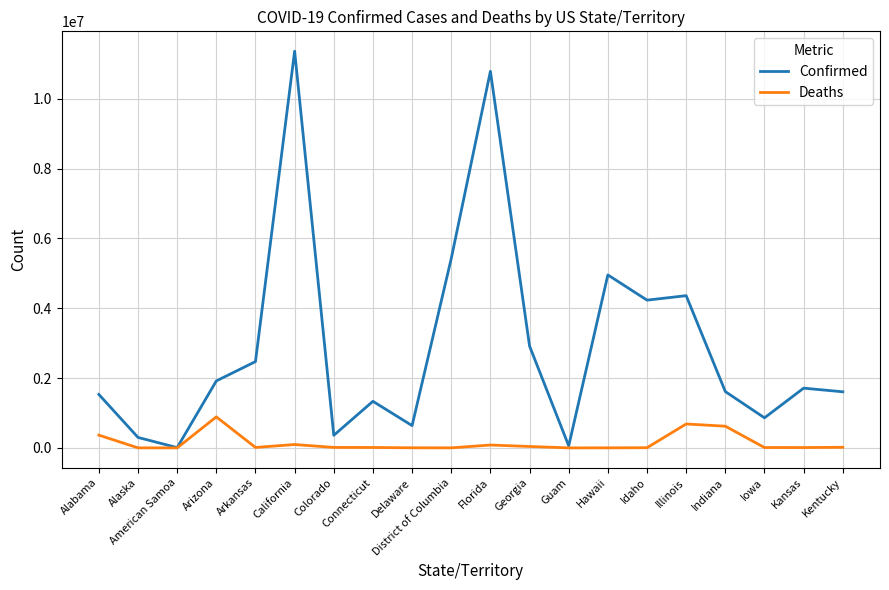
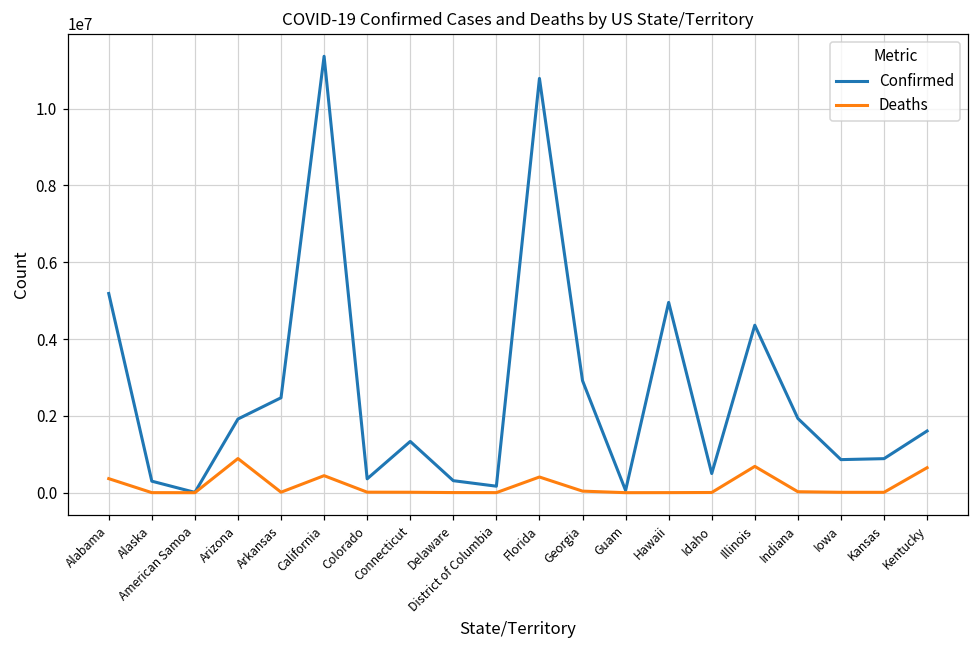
Confirmed, Alabama: 1500000 -> 5200000
Deaths, California: 100000 -> 400000
Confirmed, Delaware: 600000 -> 300000
Confirmed, District of Columbia: 5400000 -> 200000
Deaths, Florida: 100000 -> 400000
Confirmed, Idaho: 4200000 -> 500000
Confirmed, Indiana: 1600000 -> 1900000
Deaths, Indiana: 600000 -> 0
Confirmed, Kansas: 1700000 -> 900000
Deaths, Kentucky: 0 -> 700000
